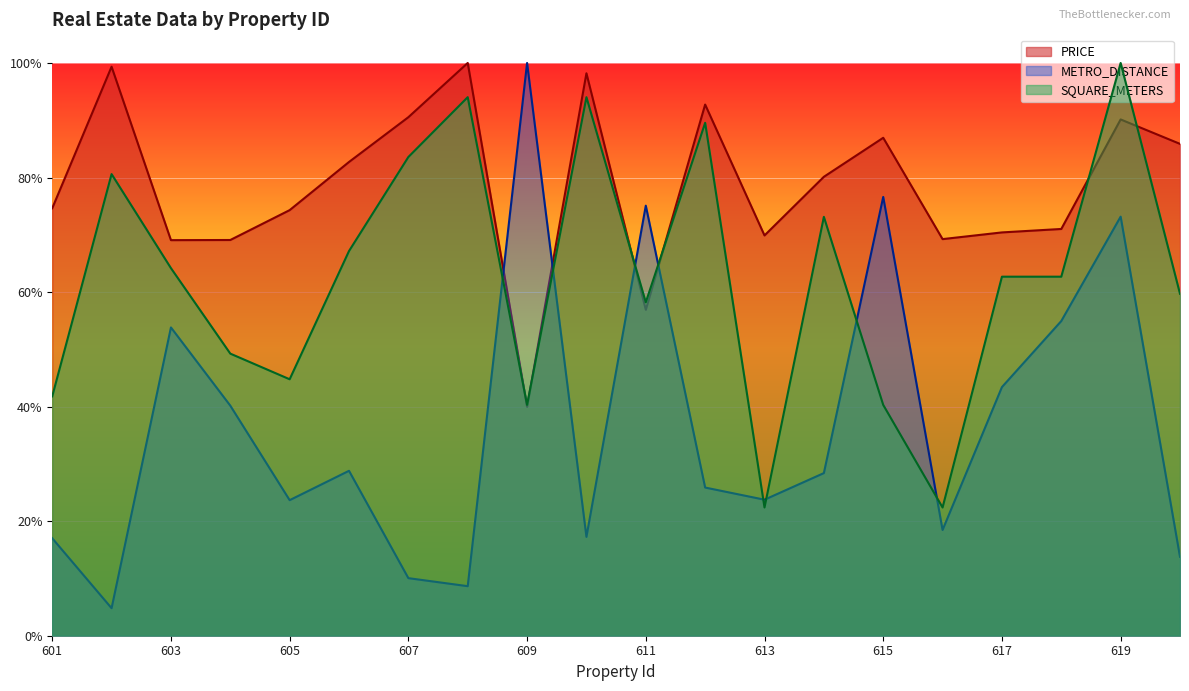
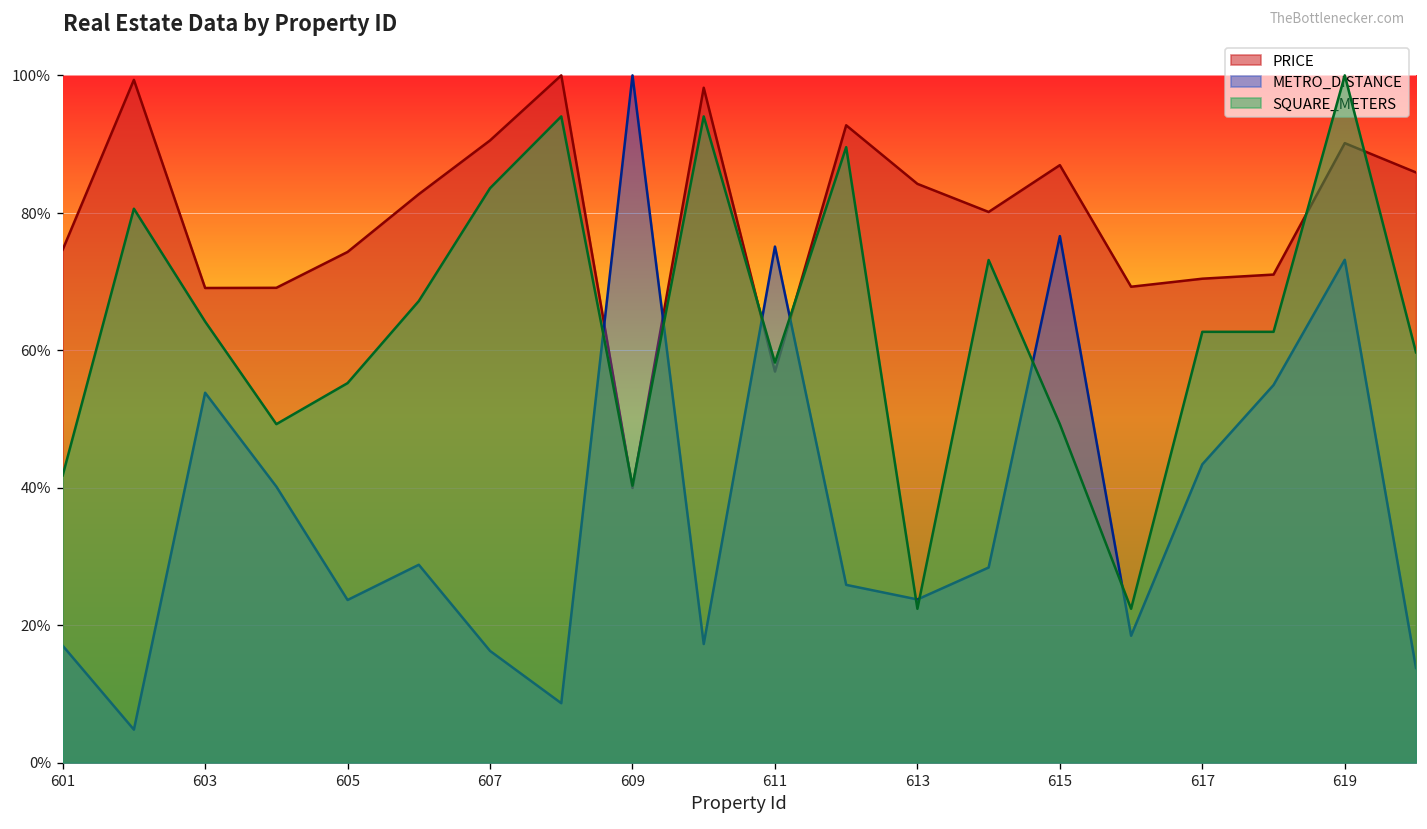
SQUARE_METERS, 605: 45% -> 55%
METRO_DISTANCE, 607: 10% -> 16%
PRICE, 613: 70% -> 84%
SQUARE_METERS, 615: 40% -> 49%
